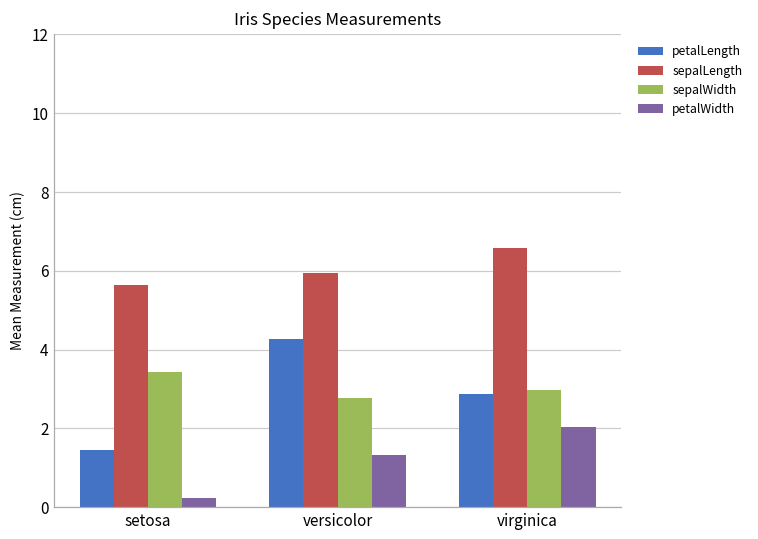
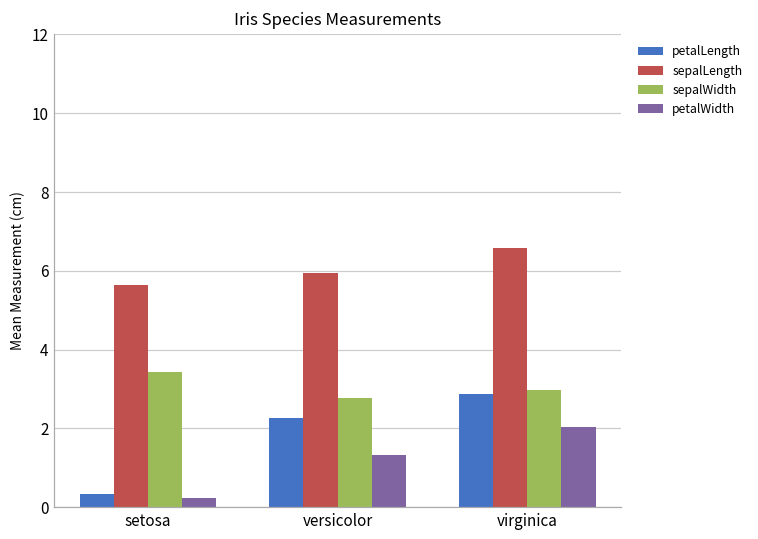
petalLength, setosa: 1.5 -> 0.3
petalLength, versicolor: 4.3 -> 2.3
